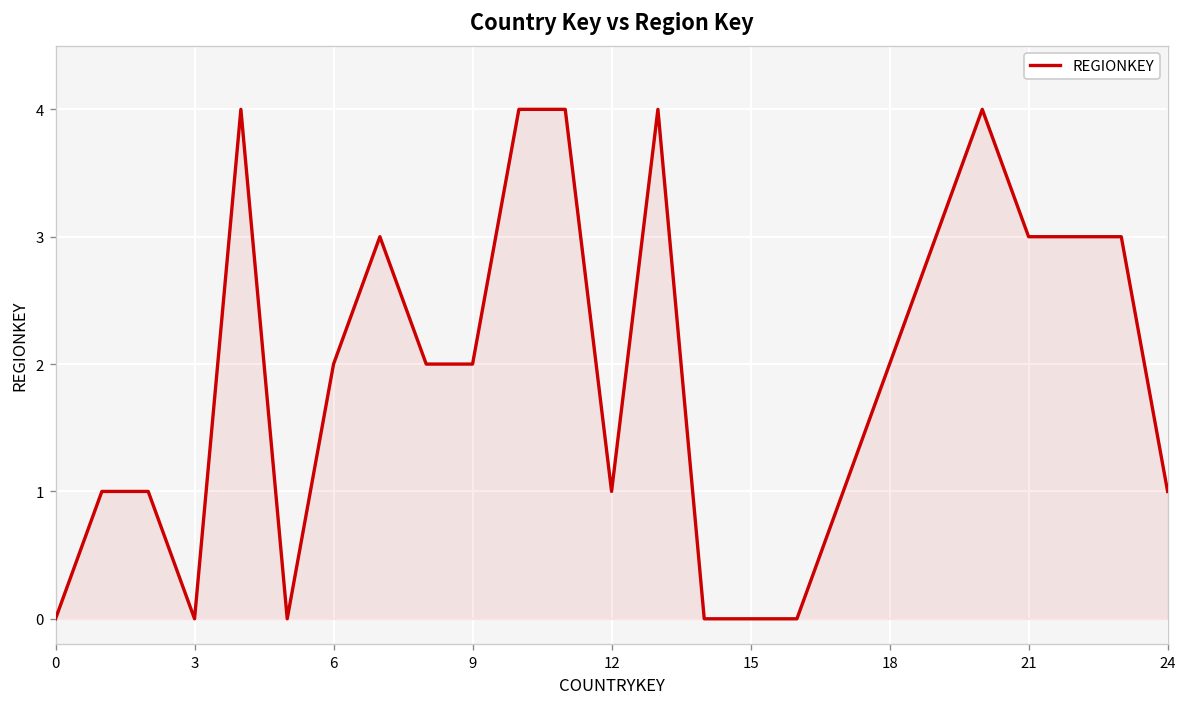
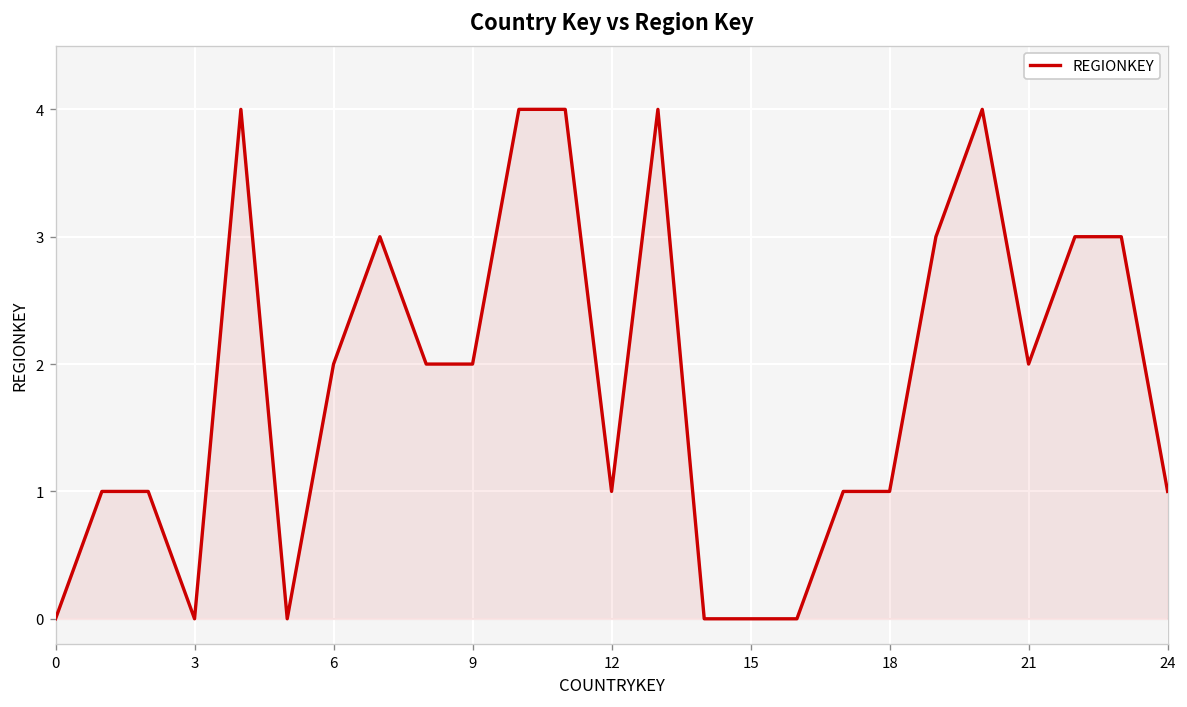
18: 2 -> 1
21: 3 -> 2
